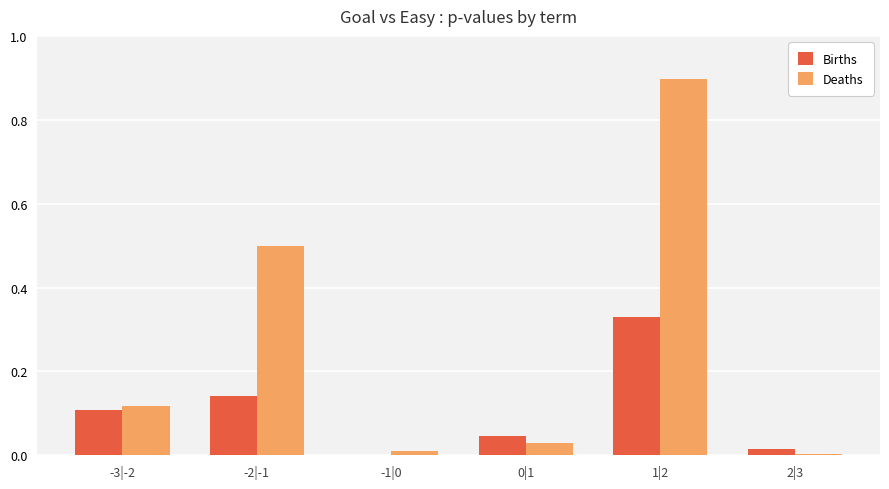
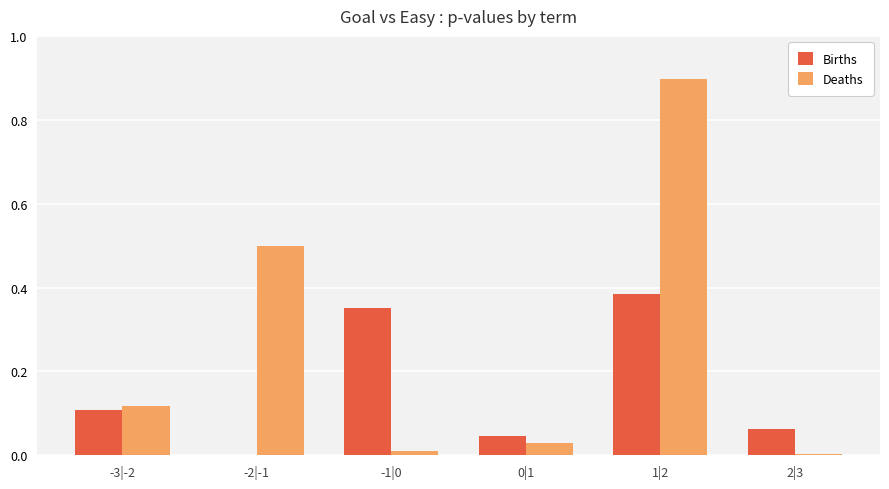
Births, -2|-1: 0.14 -> 0.00
Births, -1|0: 0.00 -> 0.35
Births, 1|2: 0.33 -> 0.39
Births, 2|3: 0.02 -> 0.06
